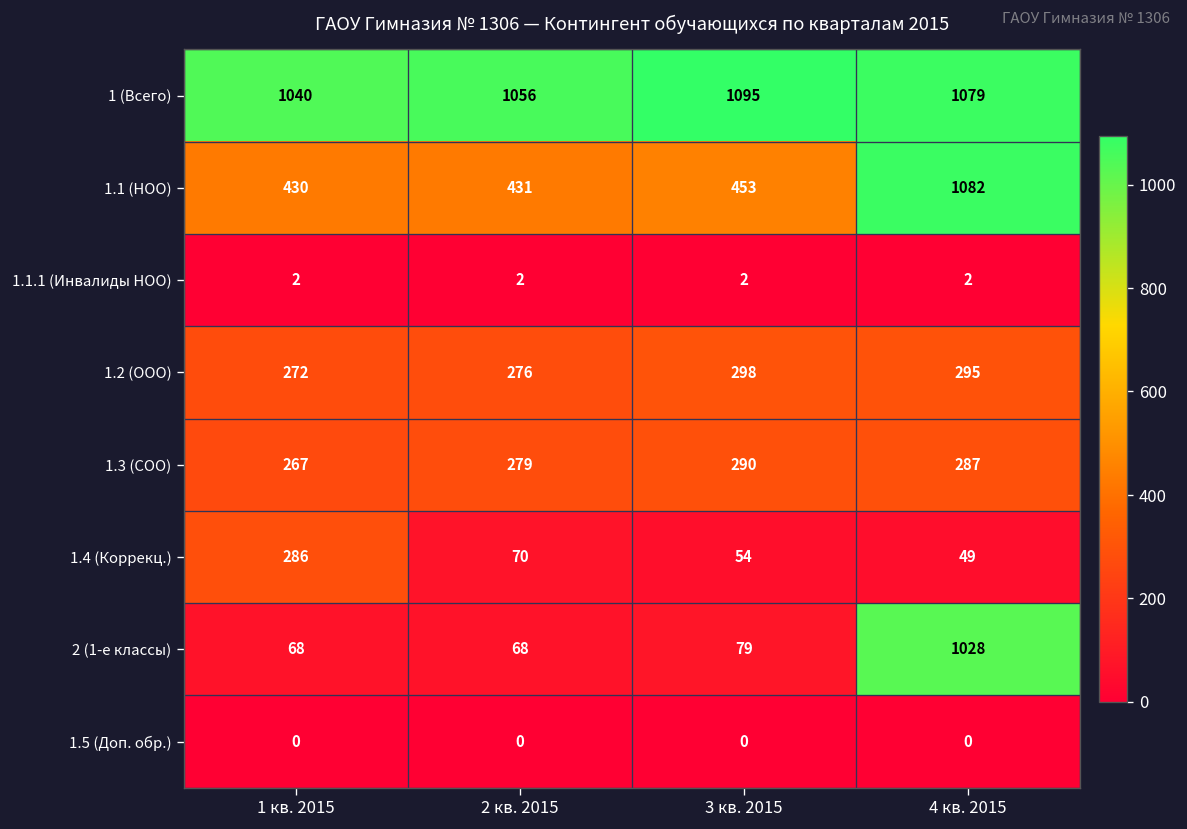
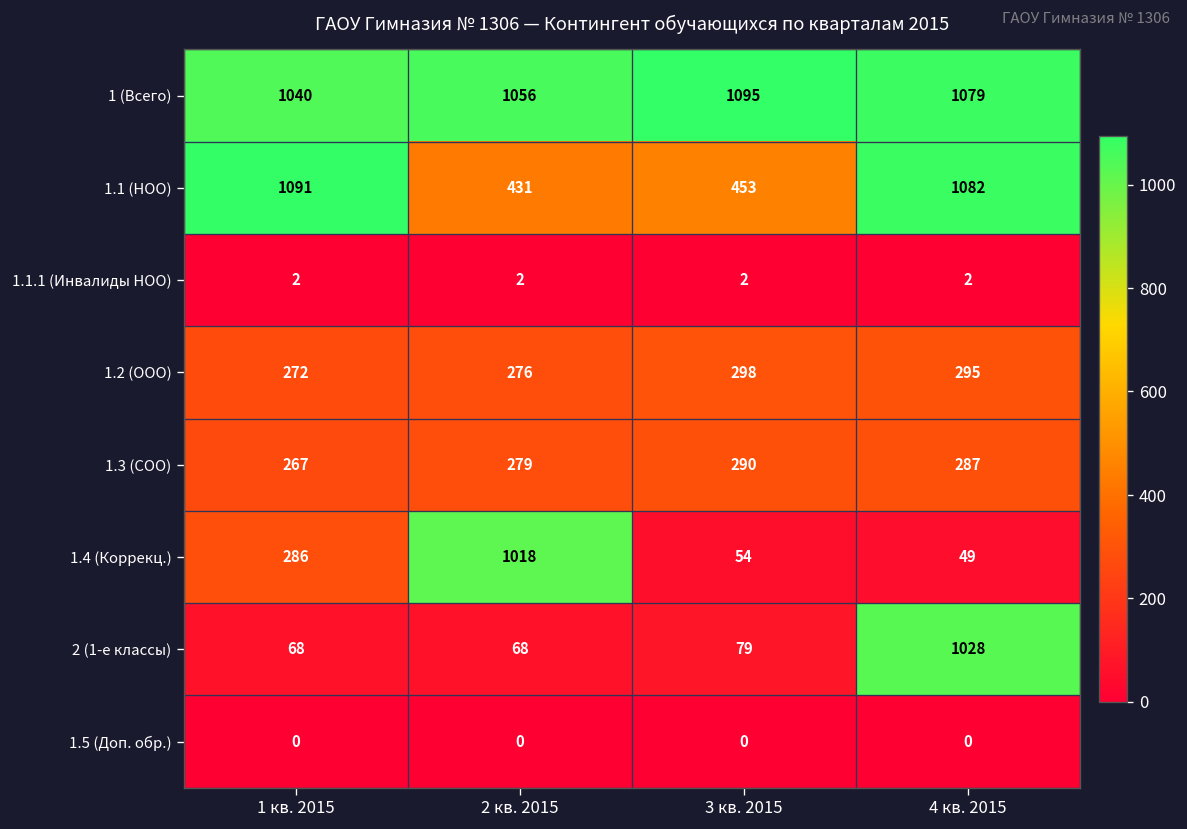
1.1 (НОО), 1 кв. 2015: 430 -> 1091
1.4 (Коррекц.), 2 кв. 2015: 70 -> 1018
